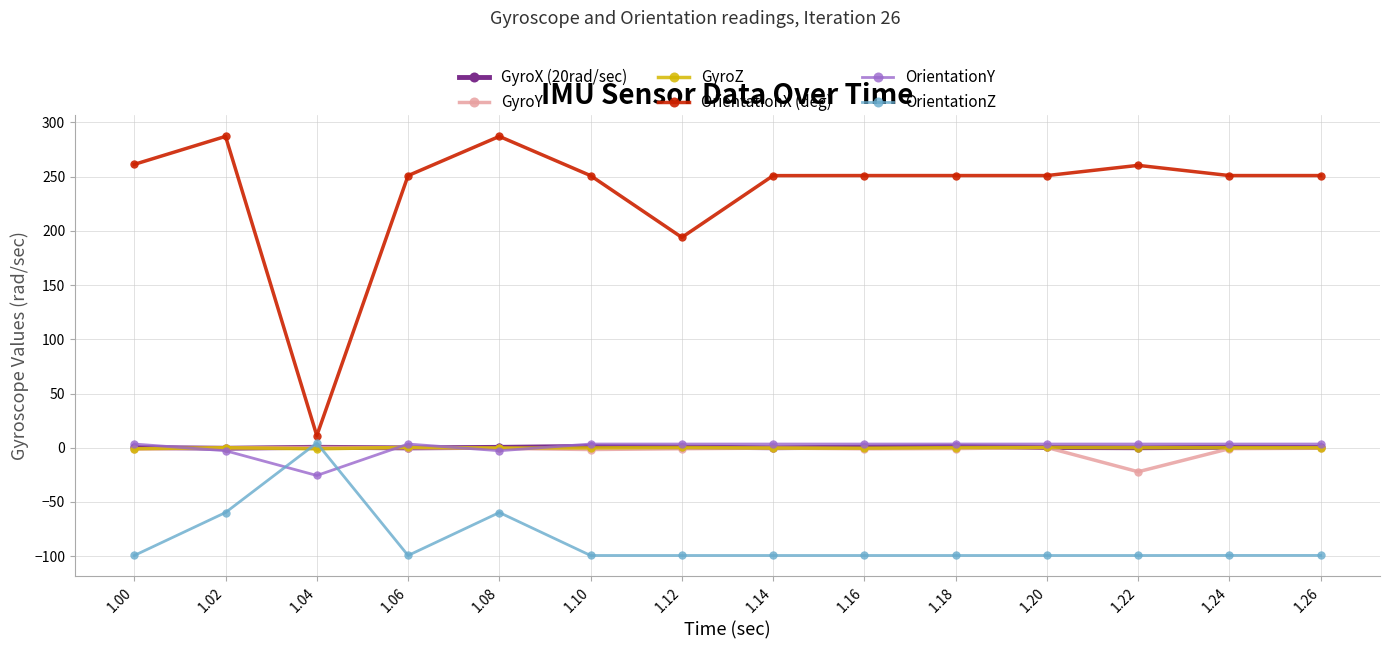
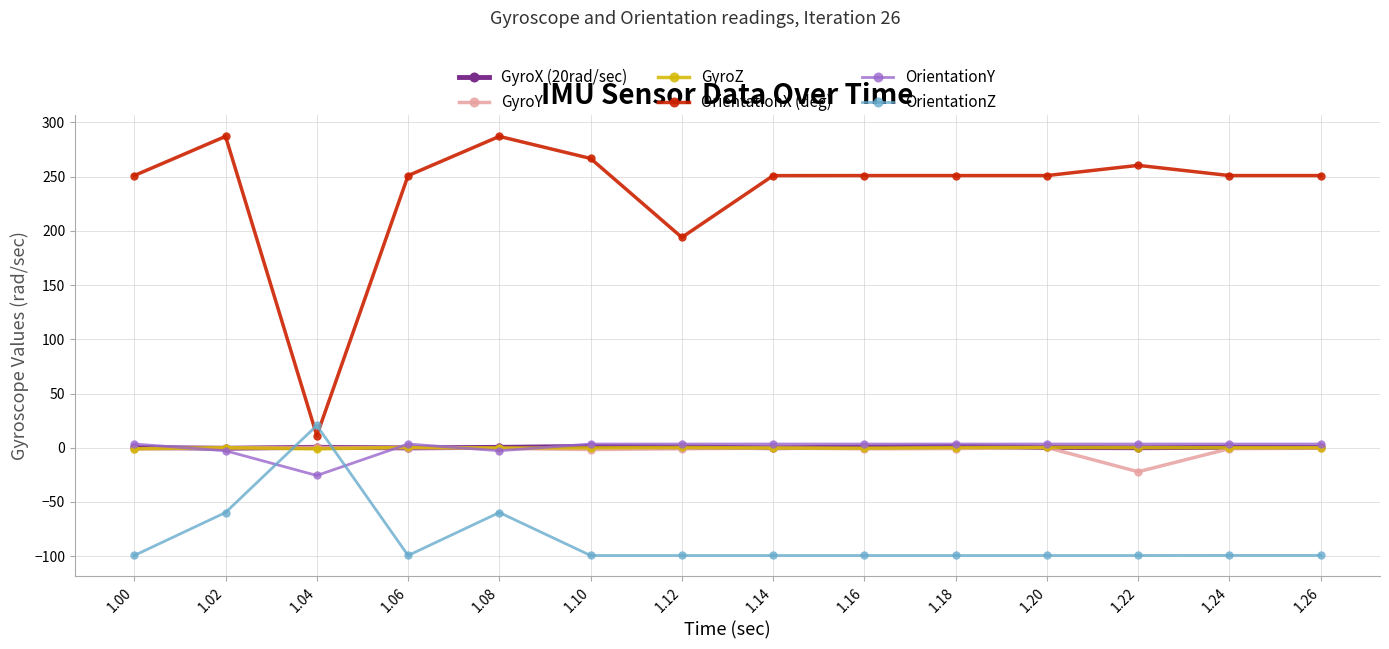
OrientationX (deg), 1.00: 261 -> 251
OrientationZ, 1.04: 4 -> 21
OrientationX (deg), 1.10: 251 -> 267
